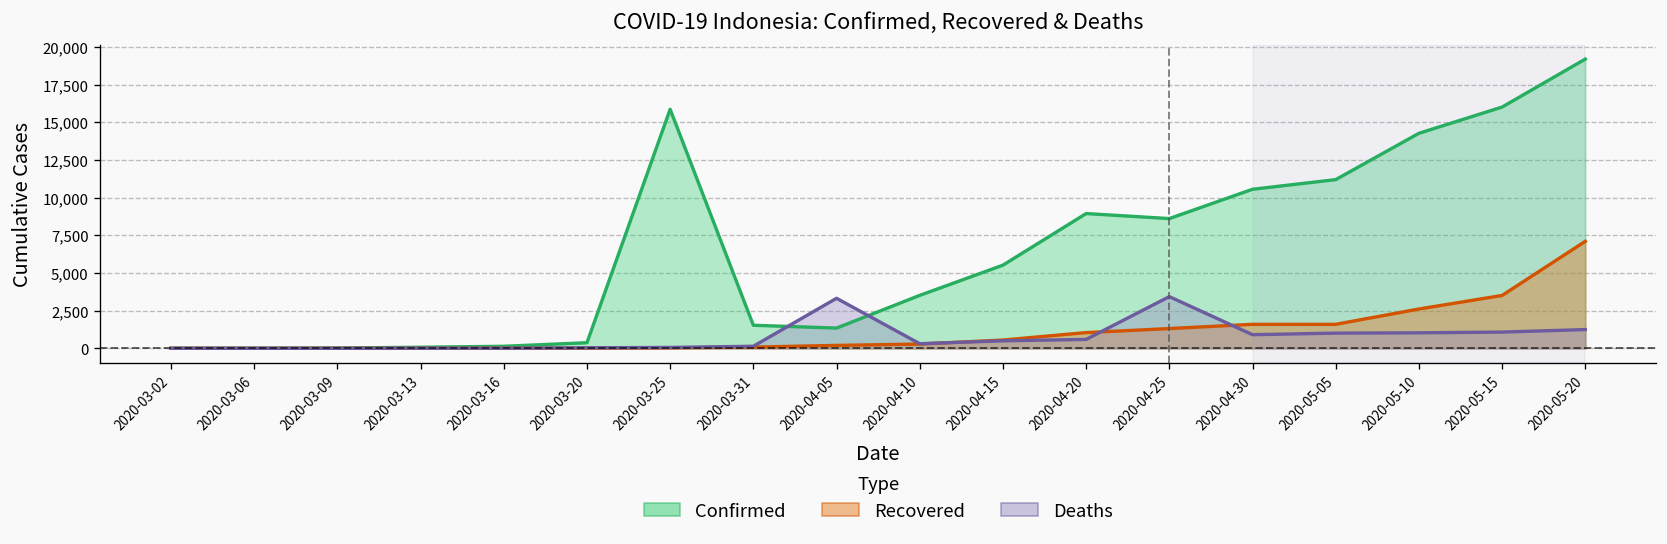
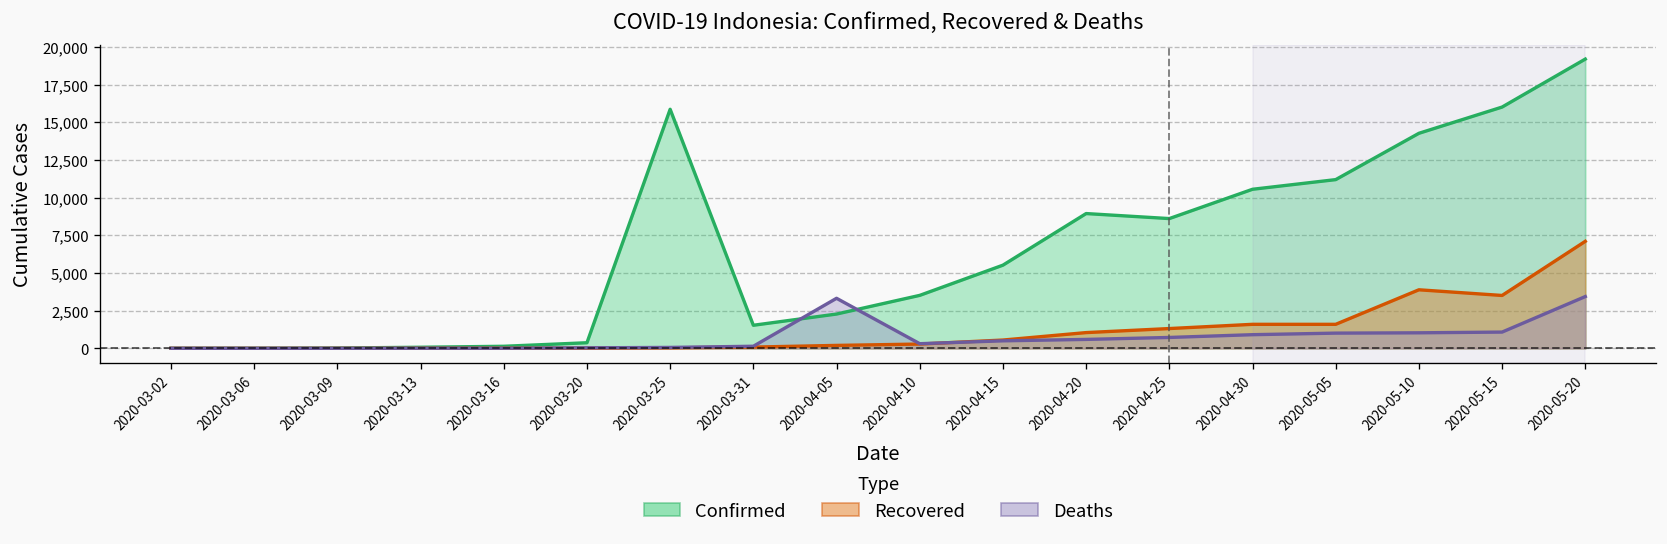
Confirmed, 2020-04-05: 1,300 -> 2,300
Deaths, 2020-04-25: 3,400 -> 700
Recovered, 2020-05-10: 2,600 -> 3,900
Deaths, 2020-05-20: 1,200 -> 3,400
